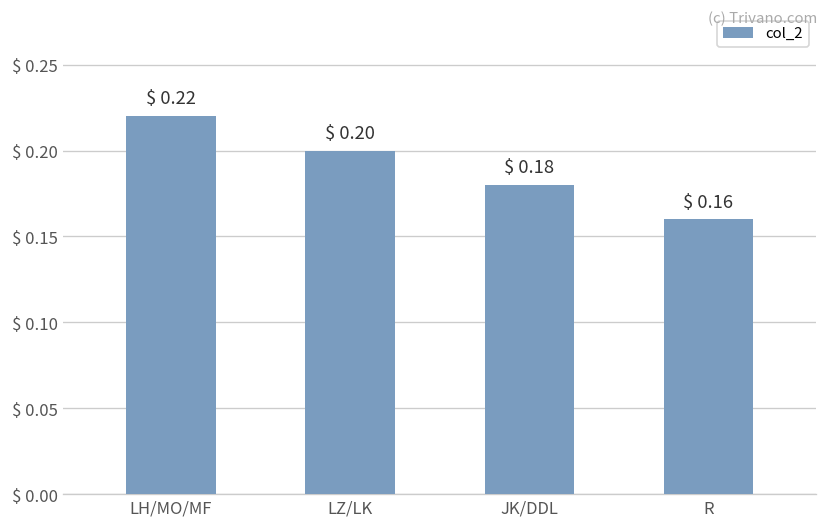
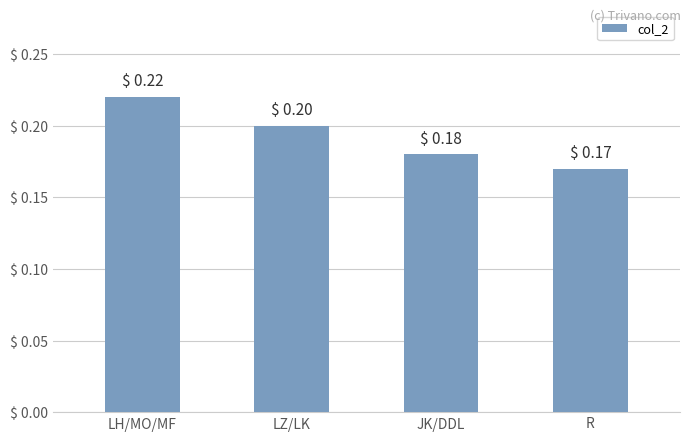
R: 0.16 -> 0.17
